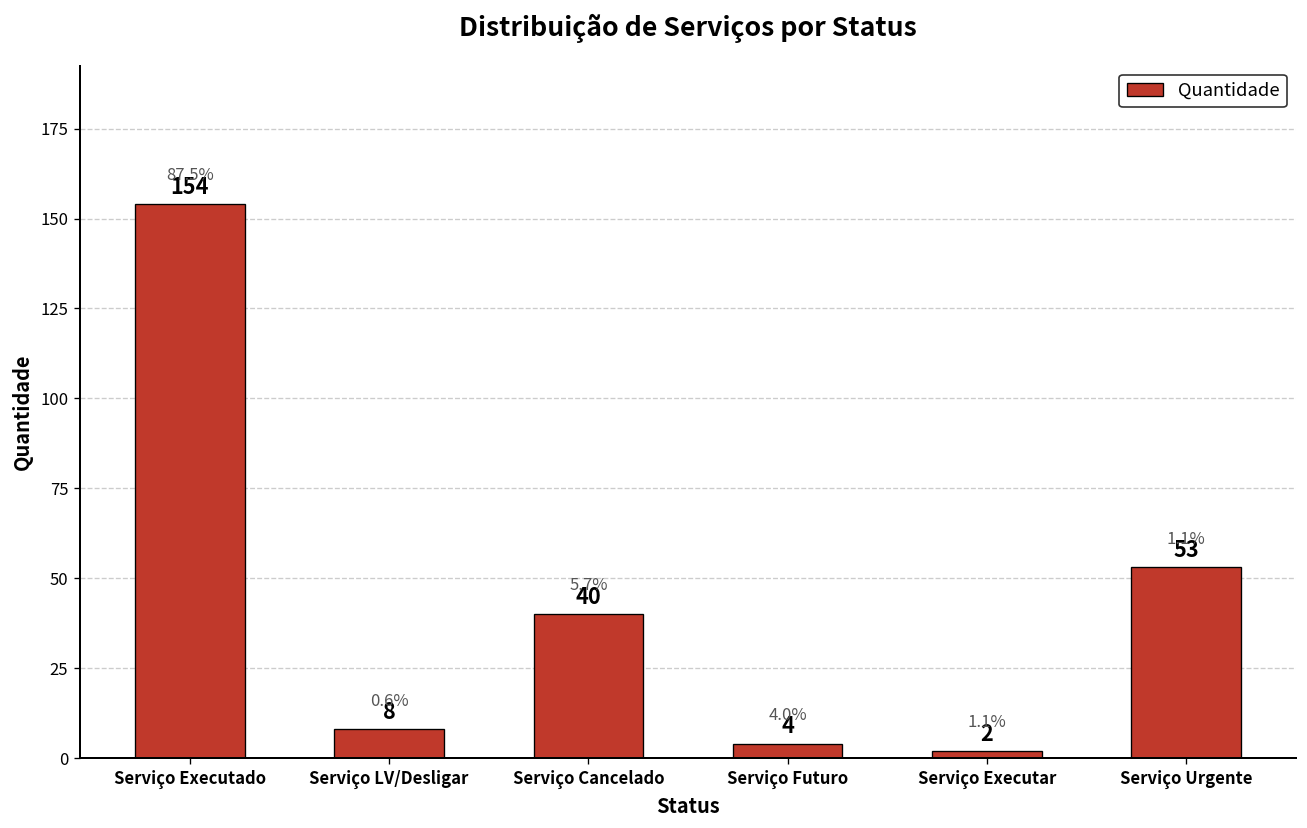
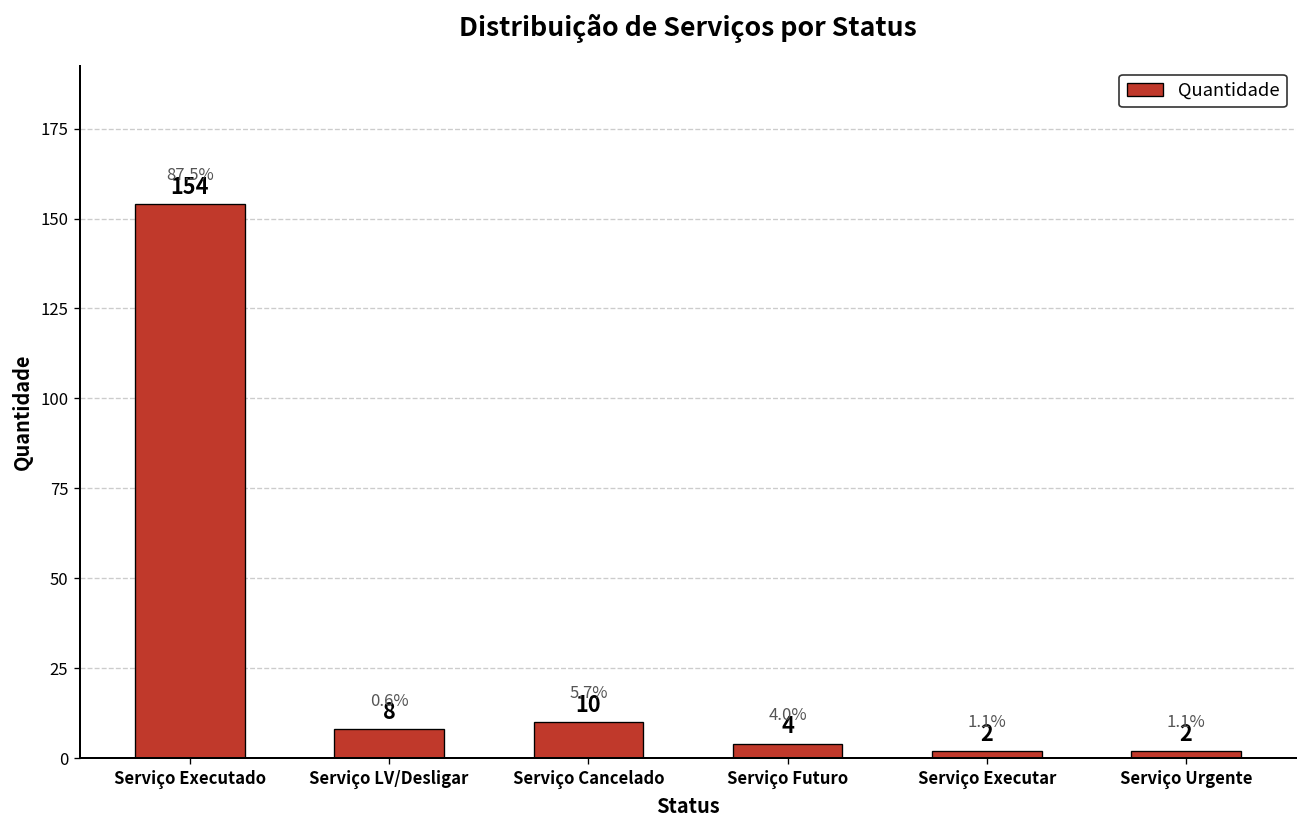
Serviço Cancelado: 40 -> 10
Serviço Urgente: 53 -> 2
